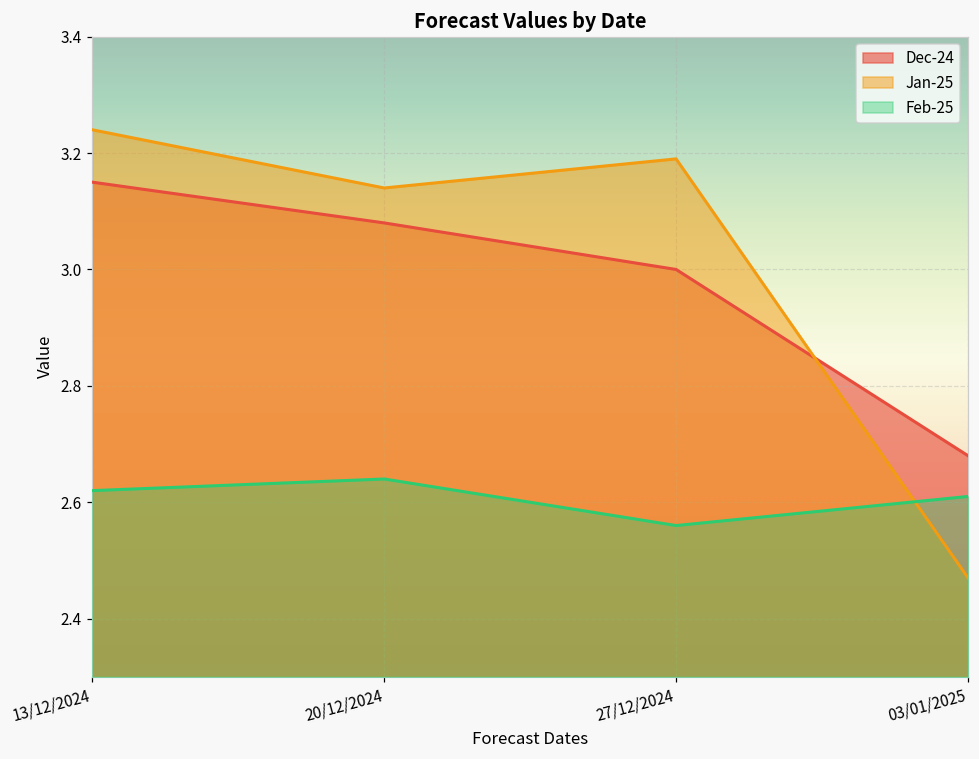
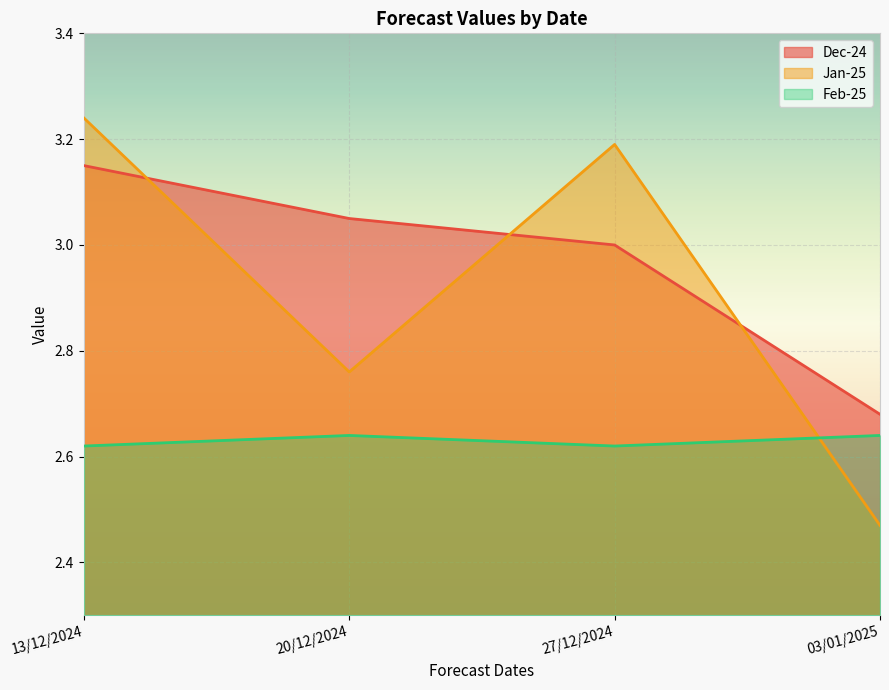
Dec-24, 20/12/2024: 3.08 -> 3.05
Jan-25, 20/12/2024: 3.14 -> 2.76
Feb-25, 27/12/2024: 2.56 -> 2.62
Feb-25, 03/01/2025: 2.61 -> 2.64
